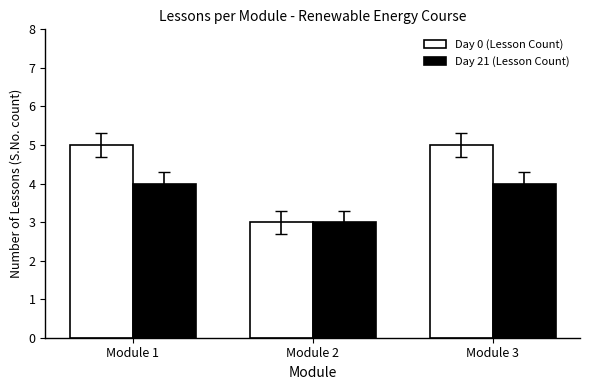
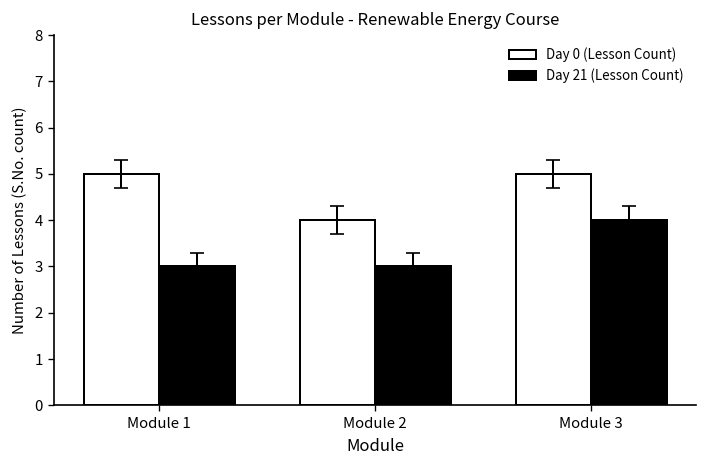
Day 21 (Lesson Count), Module 1: 4 -> 3
Day 0 (Lesson Count), Module 2: 3 -> 4
